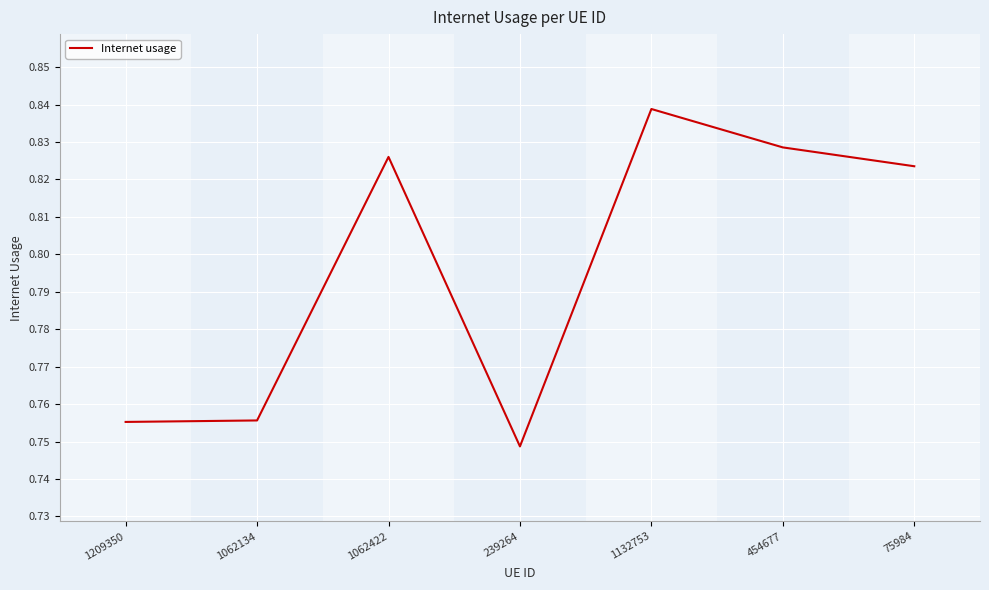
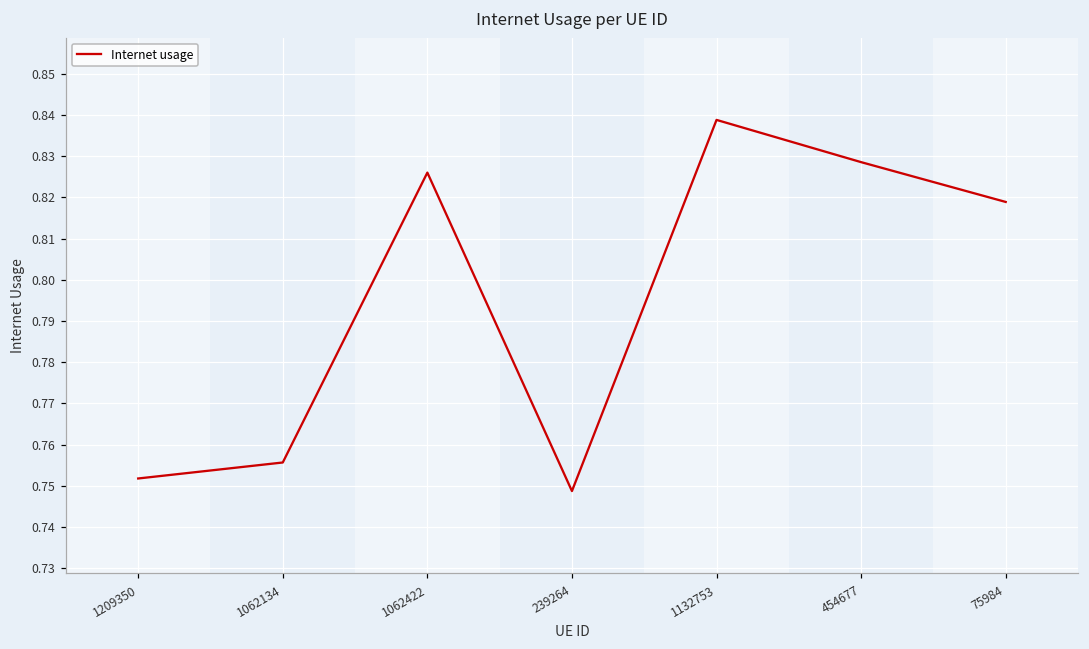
1209350: 0.755 -> 0.752
75984: 0.824 -> 0.819
